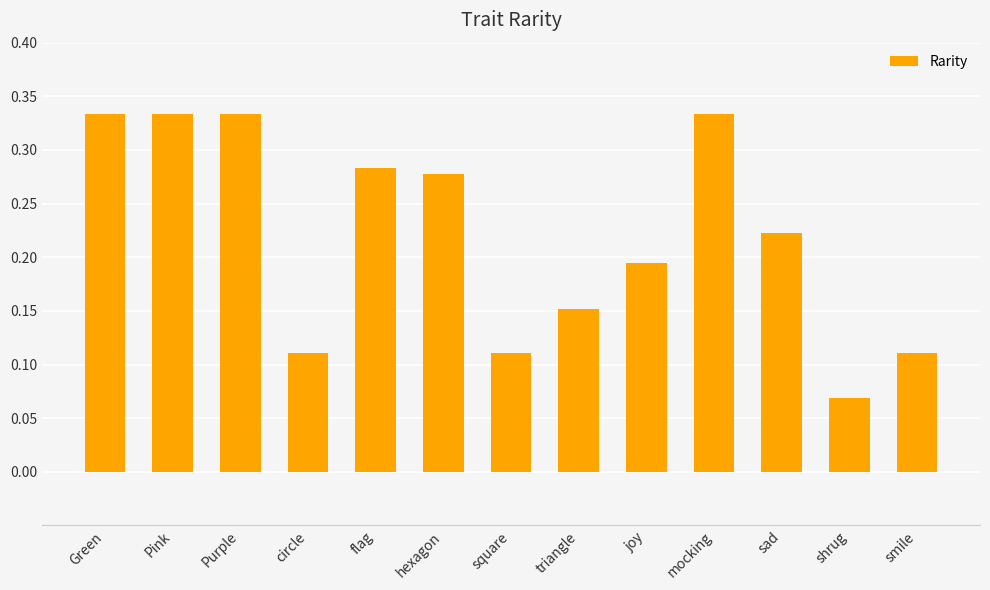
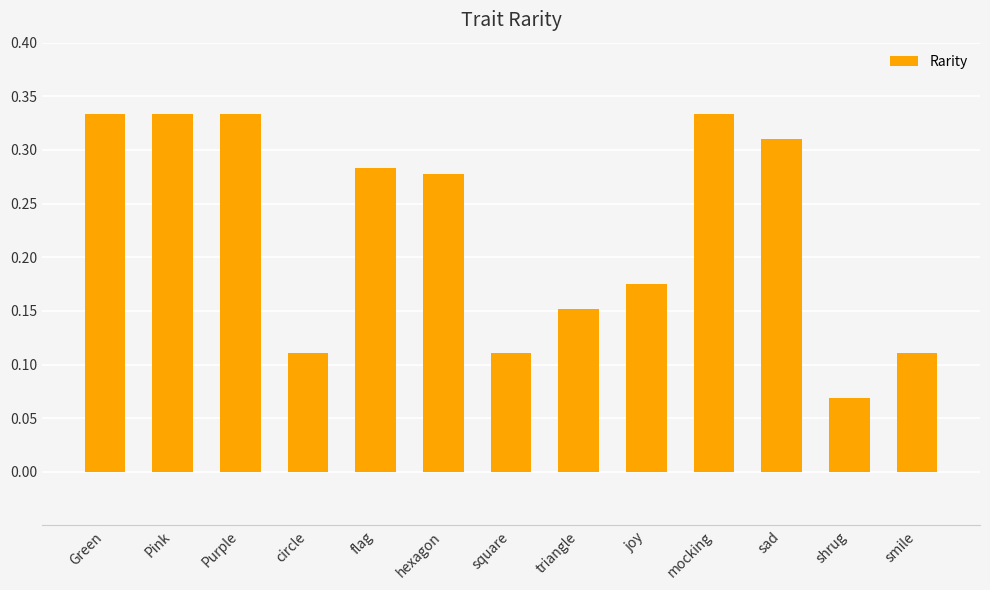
joy: 0.194 -> 0.175
sad: 0.222 -> 0.310
